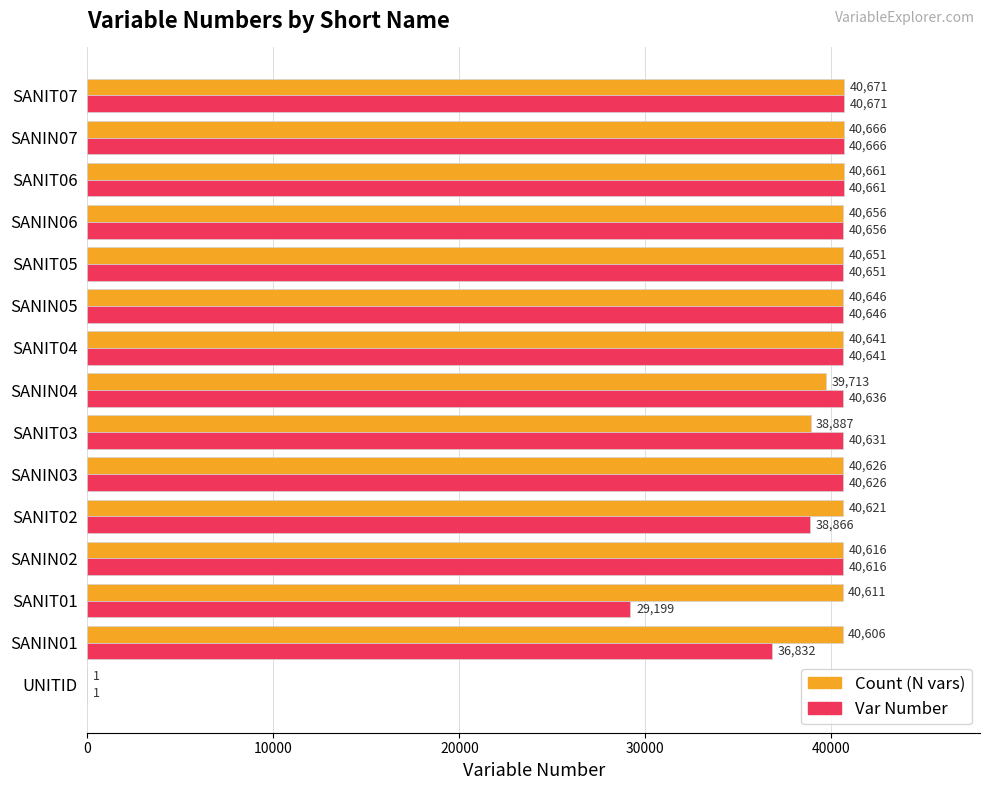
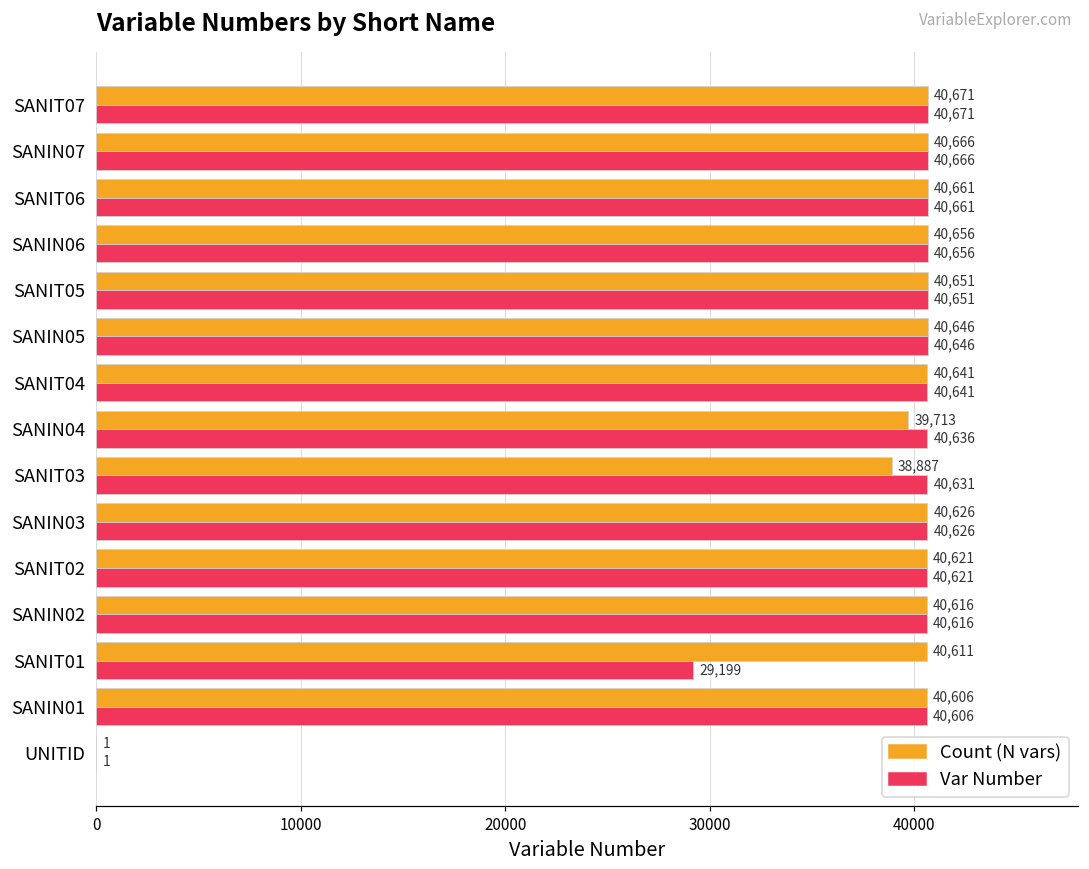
Var Number, SANIT02: 38,866 -> 40,621
Var Number, SANIN01: 36,832 -> 40,606
